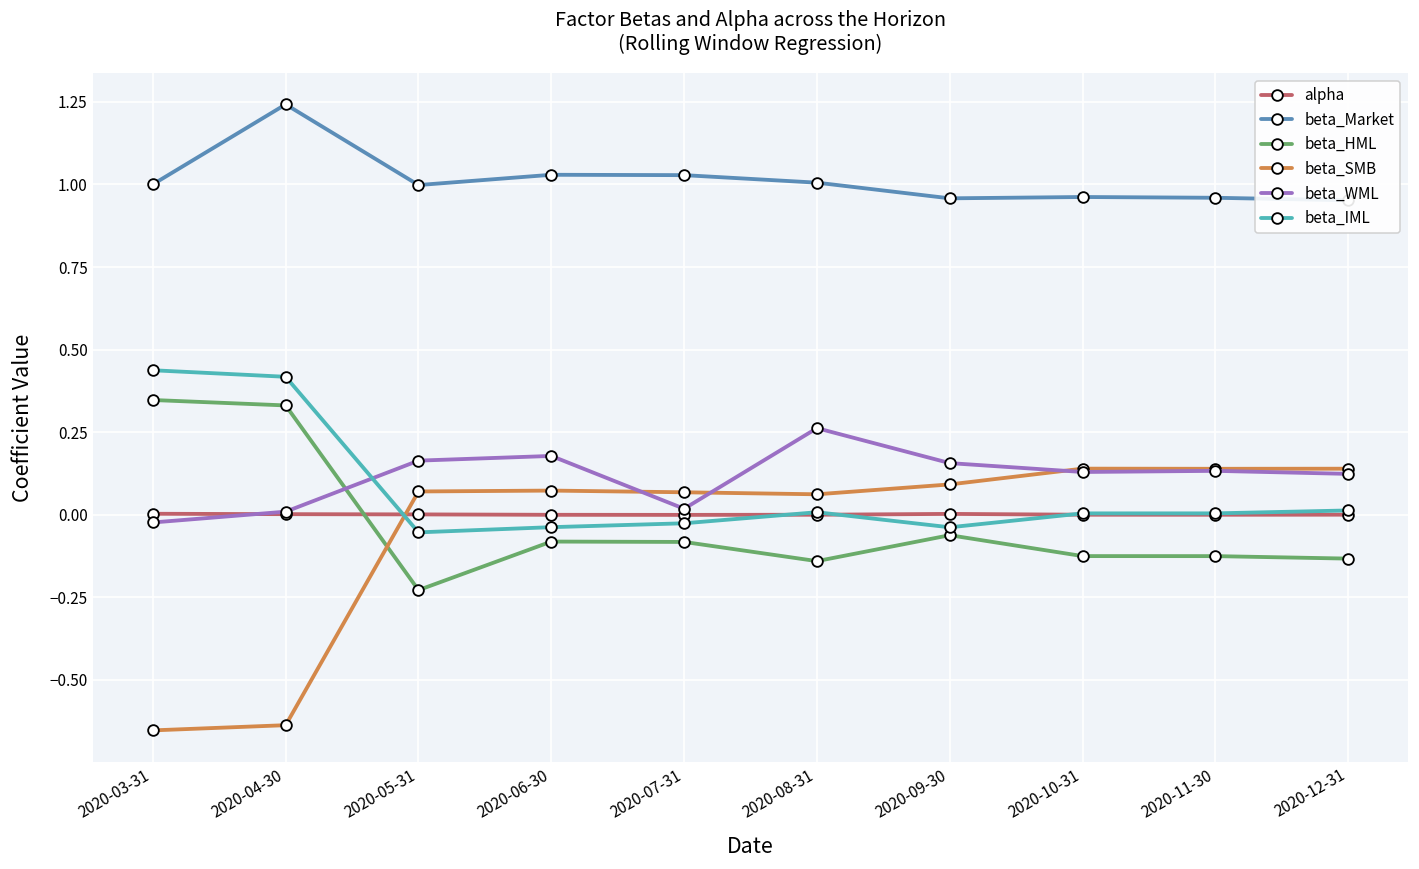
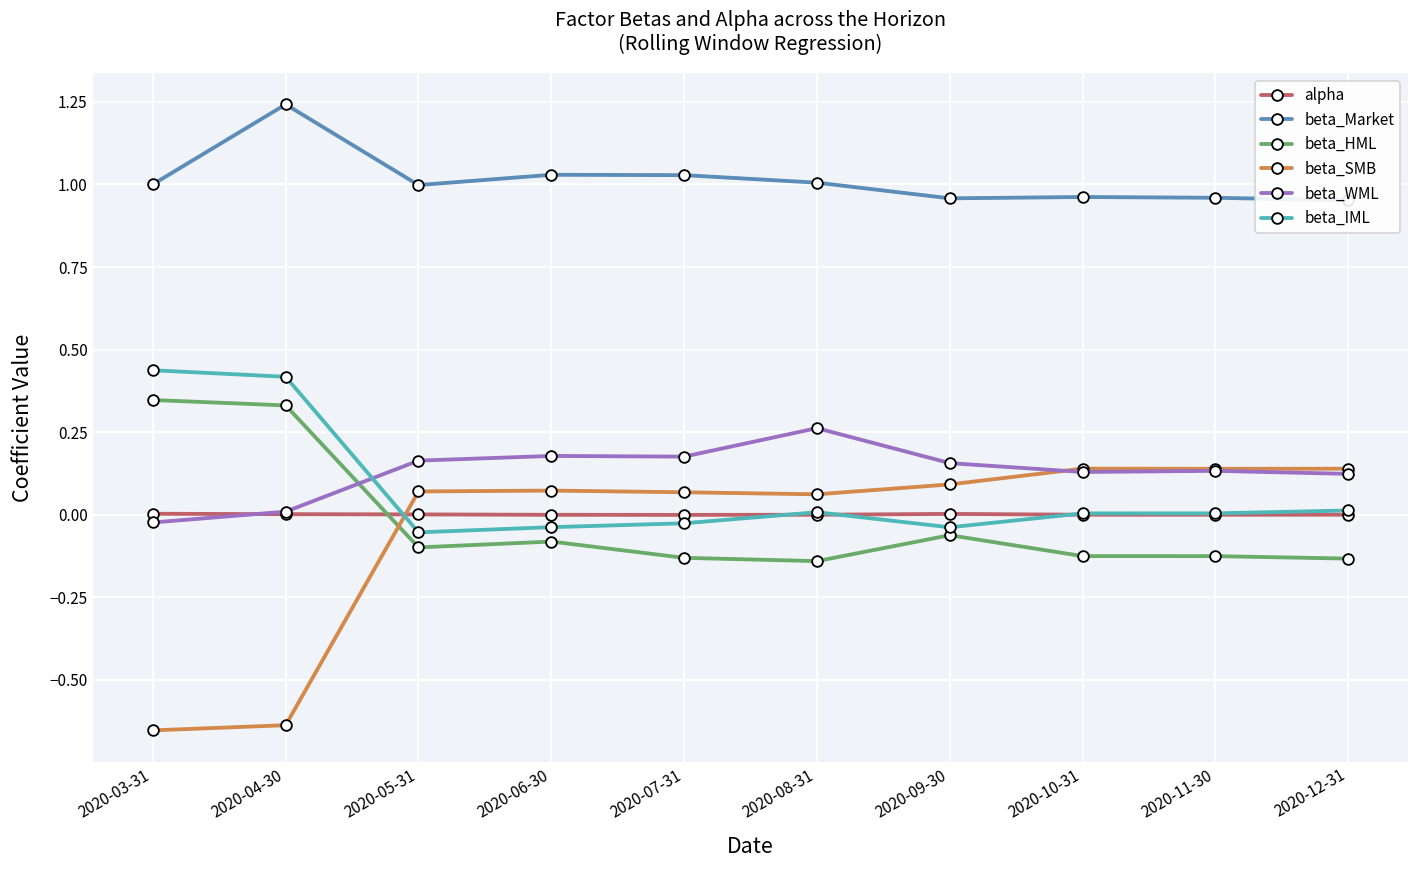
beta_HML, 2020-05-31: -0.23 -> -0.10
beta_HML, 2020-07-31: -0.08 -> -0.13
beta_WML, 2020-07-31: 0.02 -> 0.18
